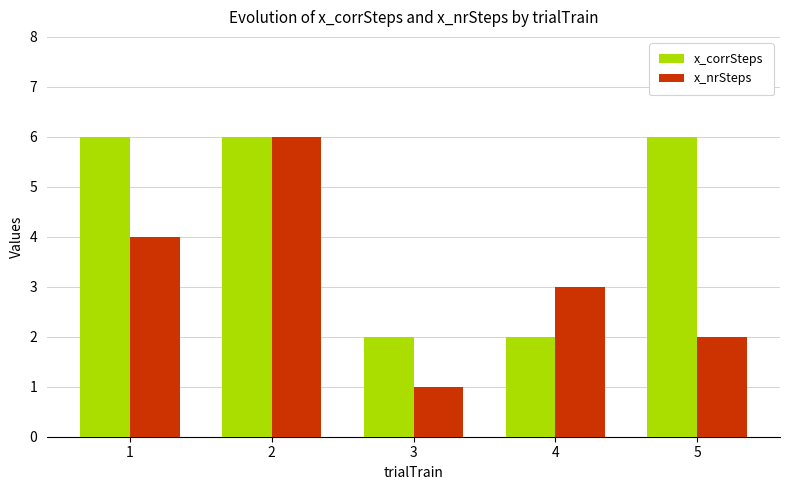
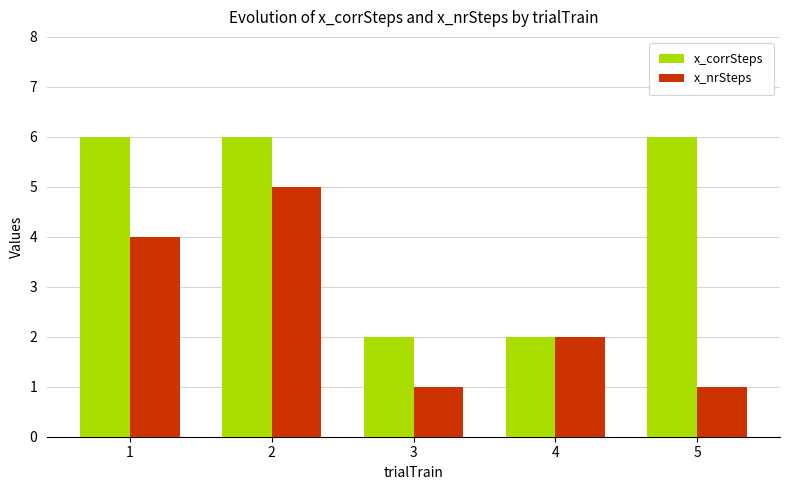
x_nrSteps, 2: 6 -> 5
x_nrSteps, 4: 3 -> 2
x_nrSteps, 5: 2 -> 1
